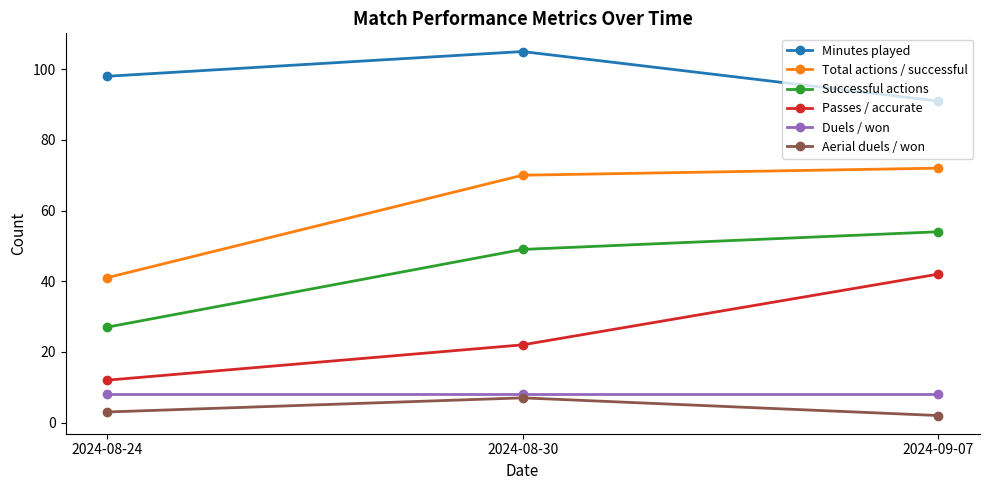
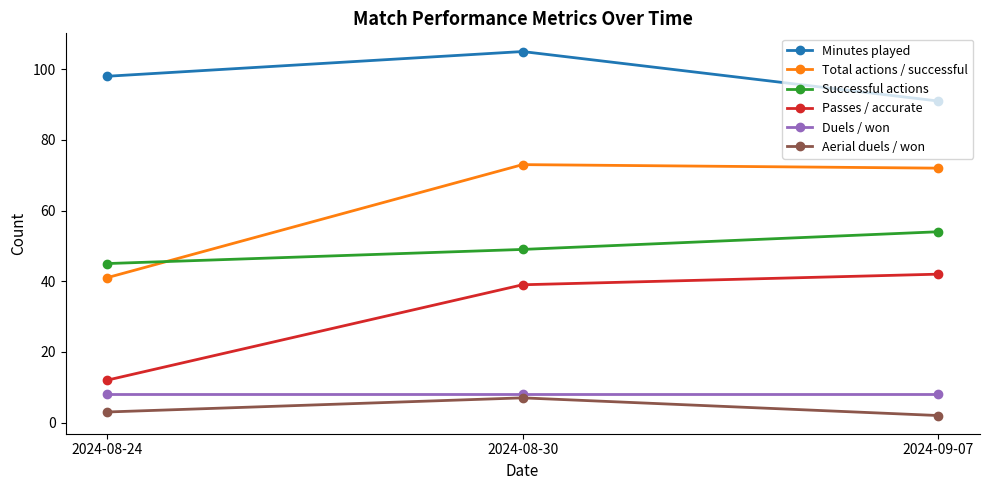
Successful actions, 2024-08-24: 27 -> 45
Total actions / successful, 2024-08-30: 70 -> 73
Passes / accurate, 2024-08-30: 22 -> 39
